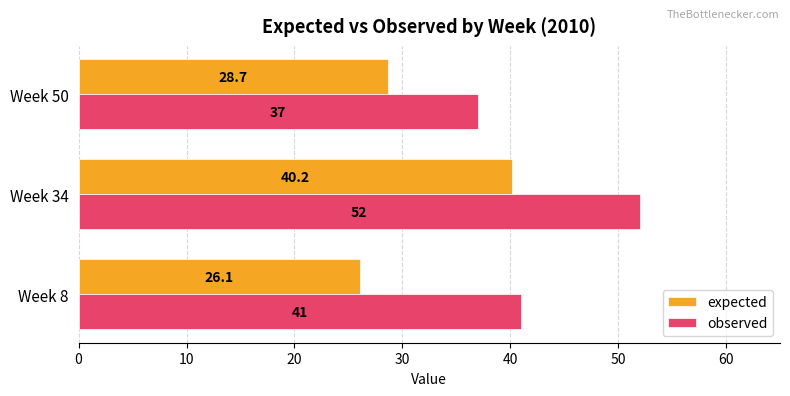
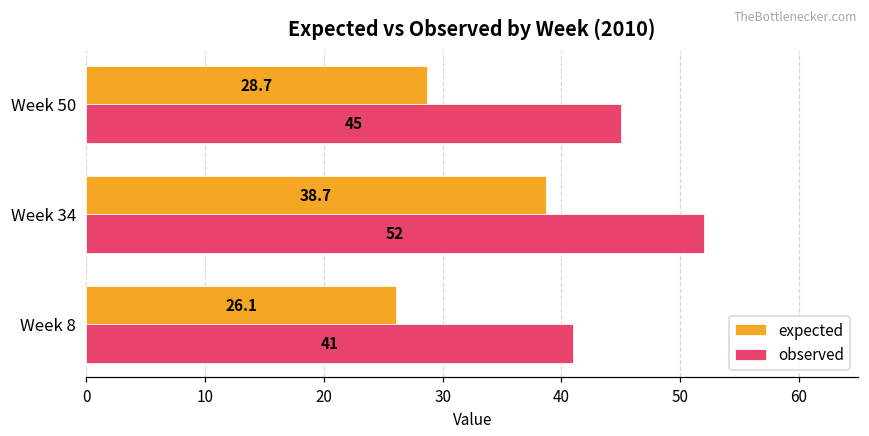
observed, Week 50: 37 -> 45
expected, Week 34: 40.2 -> 38.7
